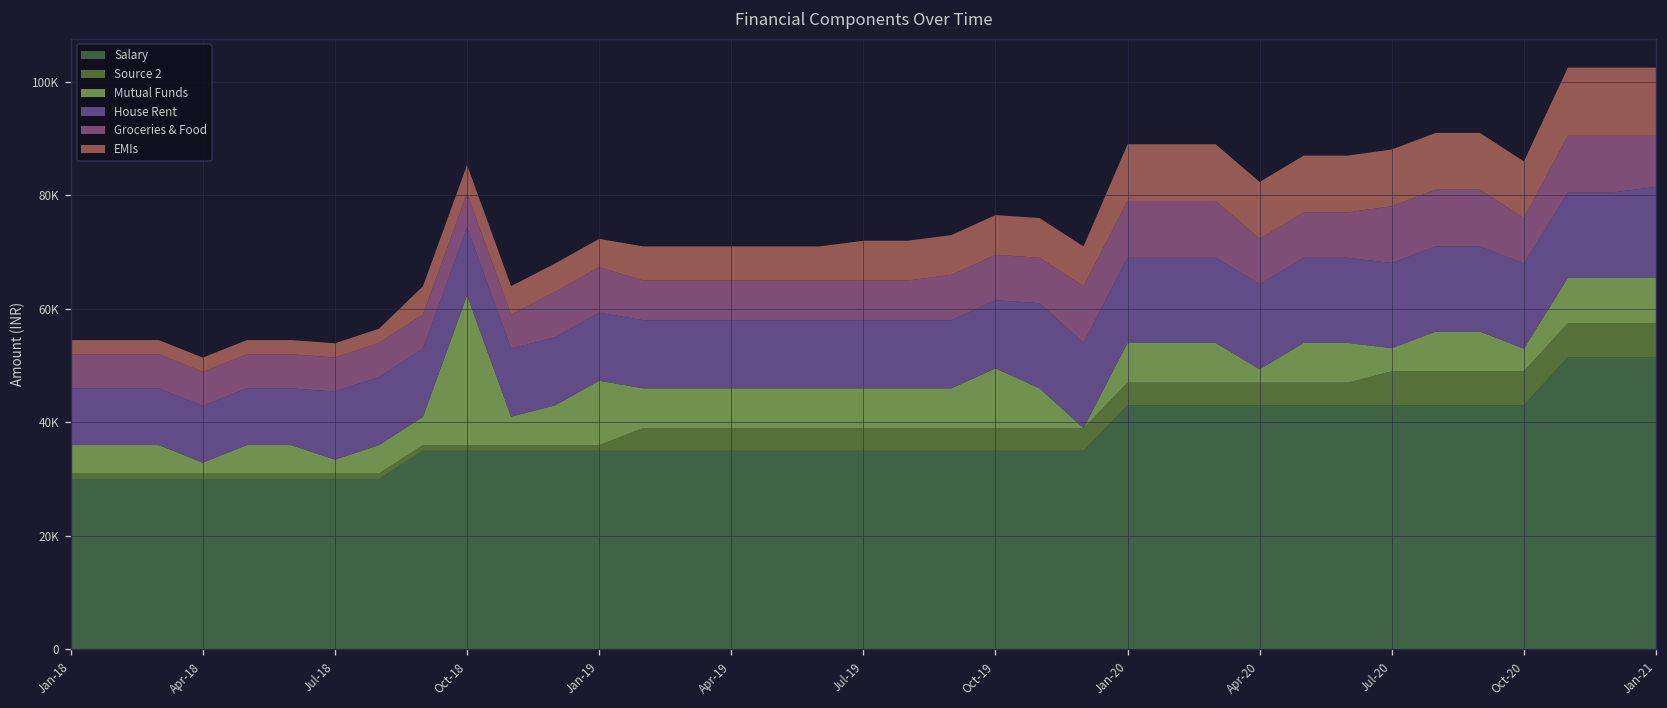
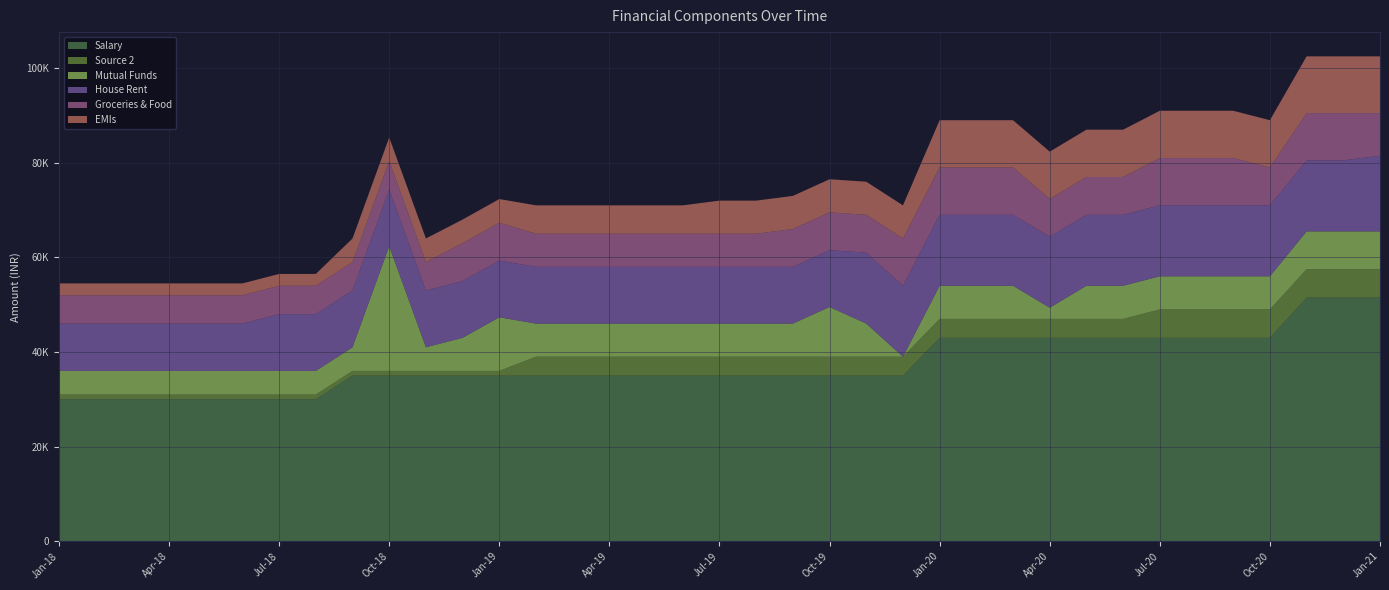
Mutual Funds, Apr-18: 2000 -> 5000
Mutual Funds, Jul-18: 2000 -> 5000
Mutual Funds, Jul-20: 4000 -> 7000
Mutual Funds, Oct-20: 4000 -> 7000
